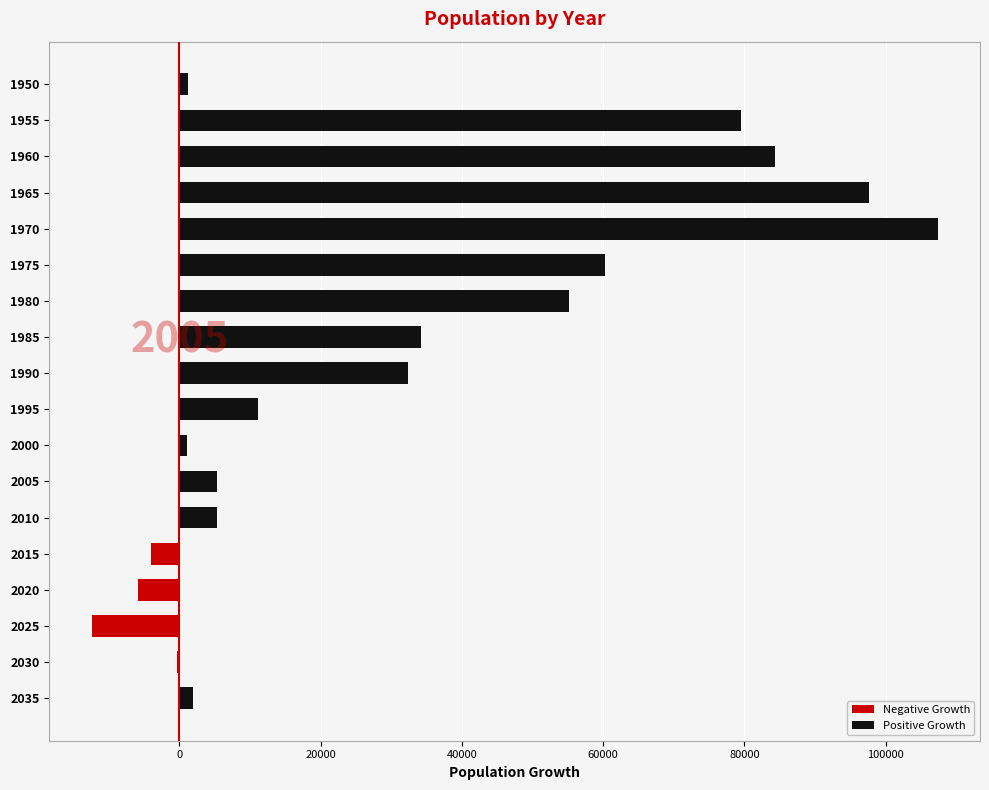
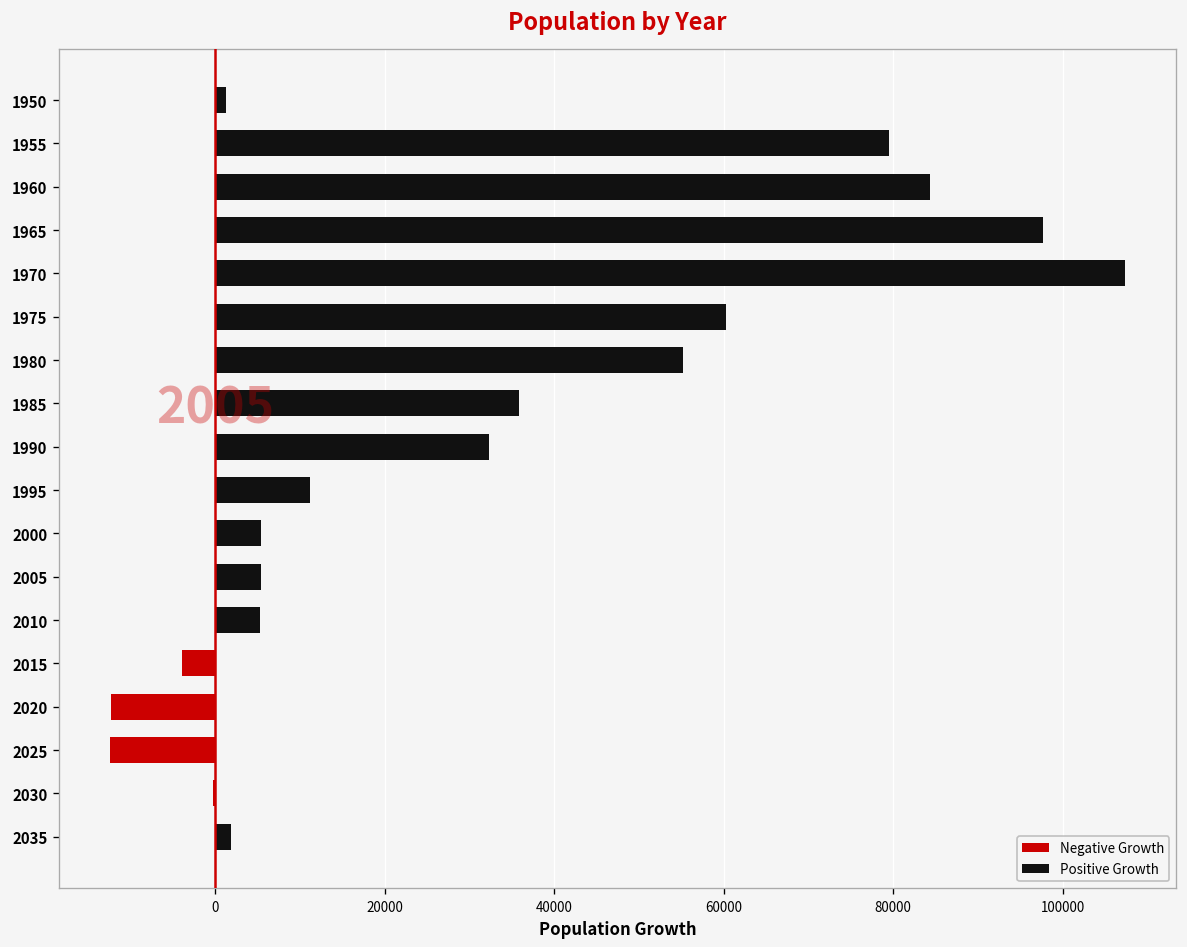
Positive Growth, 1985: 34000 -> 36000
Positive Growth, 2000: 1000 -> 5000
Negative Growth, 2020: -6000 -> -12000
